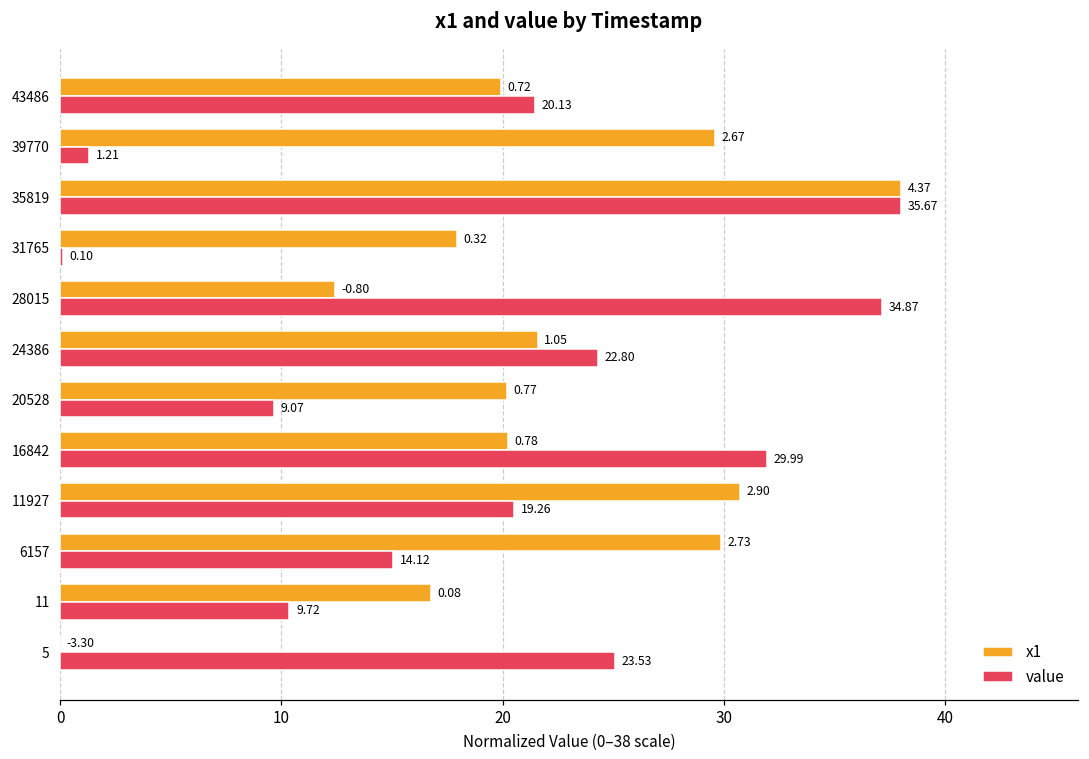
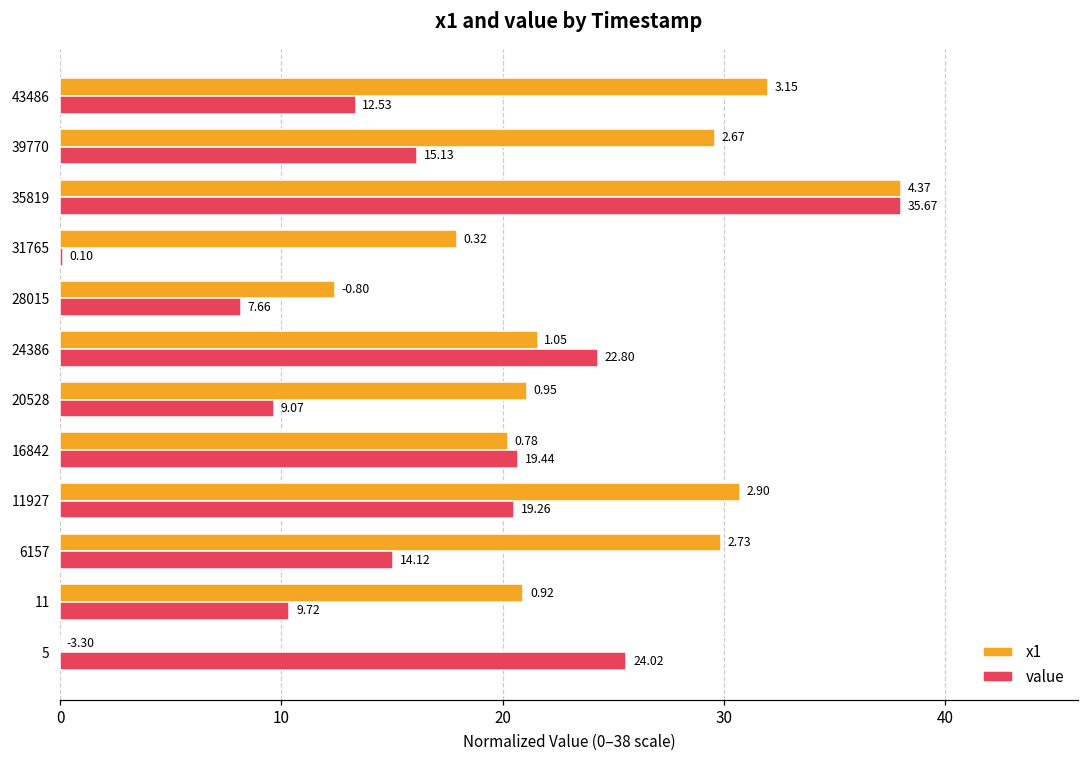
x1, 43486: 0.72 -> 3.15
value, 43486: 20.13 -> 12.53
value, 39770: 1.21 -> 15.13
value, 28015: 34.87 -> 7.66
x1, 20528: 0.77 -> 0.95
value, 16842: 29.99 -> 19.44
x1, 11: 0.08 -> 0.92
value, 5: 23.53 -> 24.02
